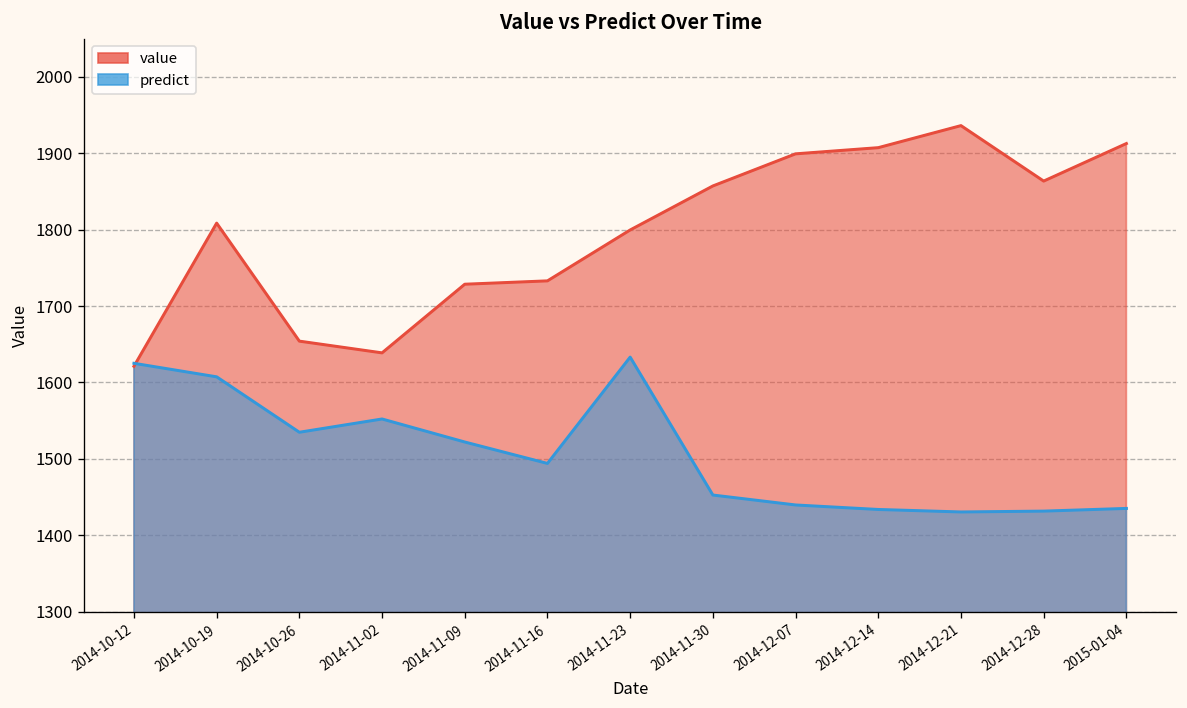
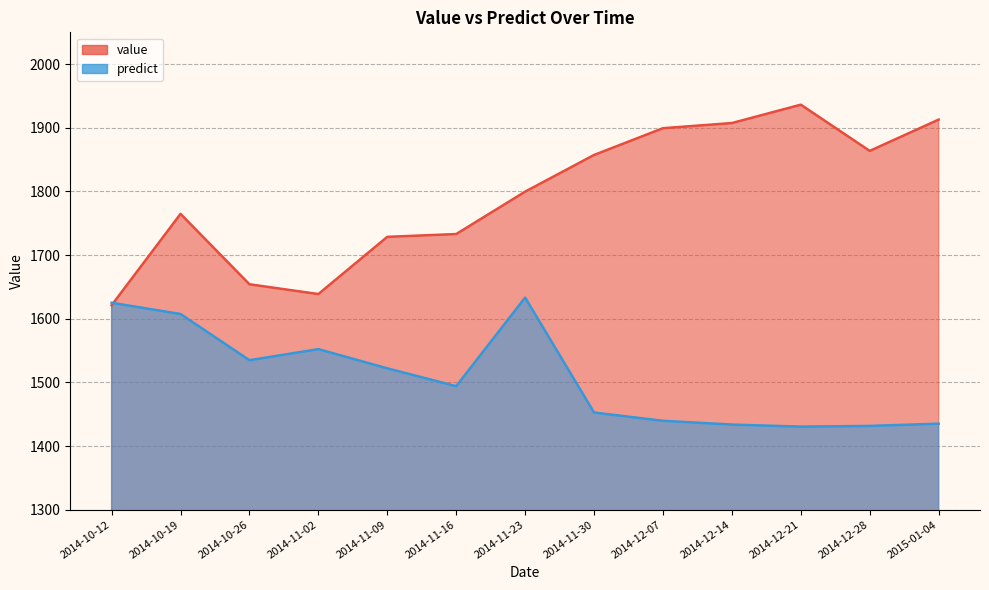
value, 2014-10-19: 1810 -> 1760
